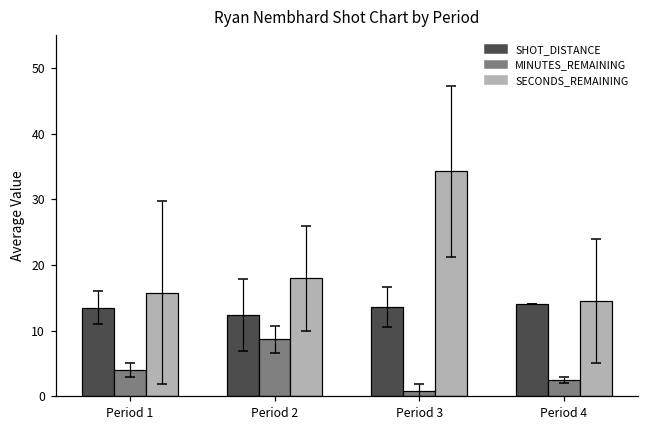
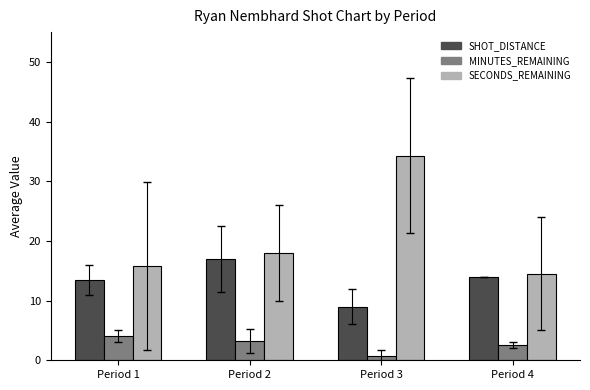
SHOT_DISTANCE, Period 2: 12 -> 17
MINUTES_REMAINING, Period 2: 9 -> 3
SHOT_DISTANCE, Period 3: 14 -> 9
